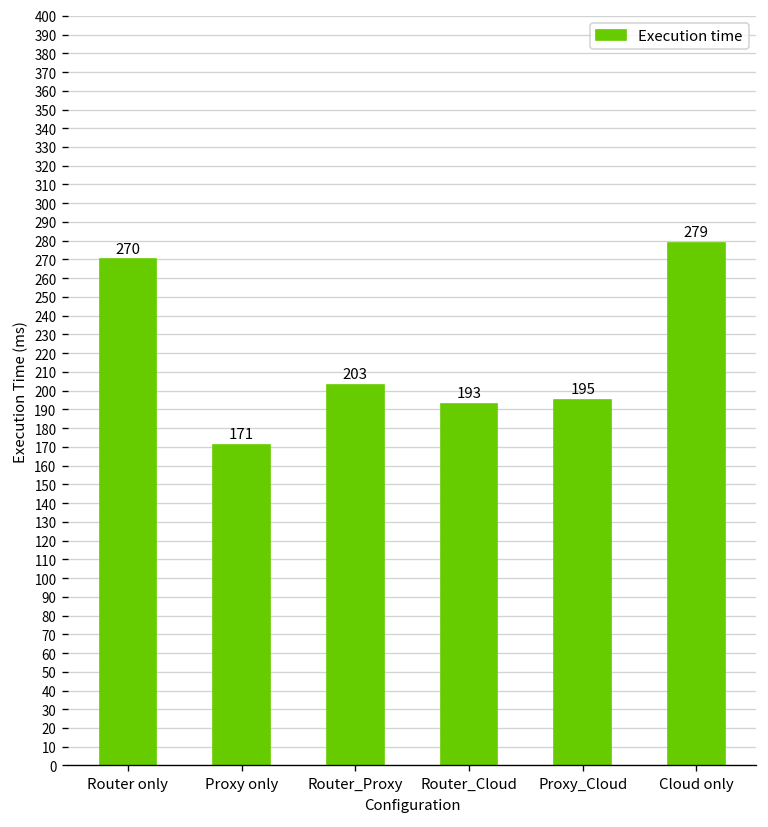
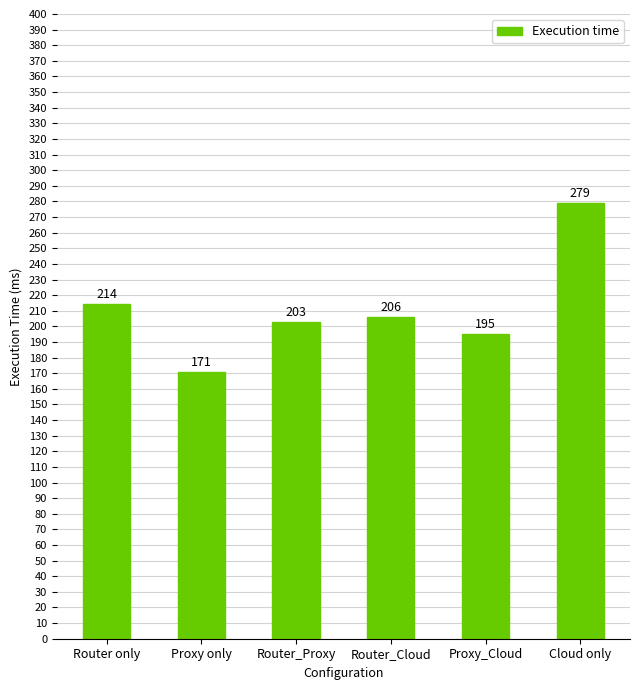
Router only: 270 -> 214
Router_Cloud: 193 -> 206
